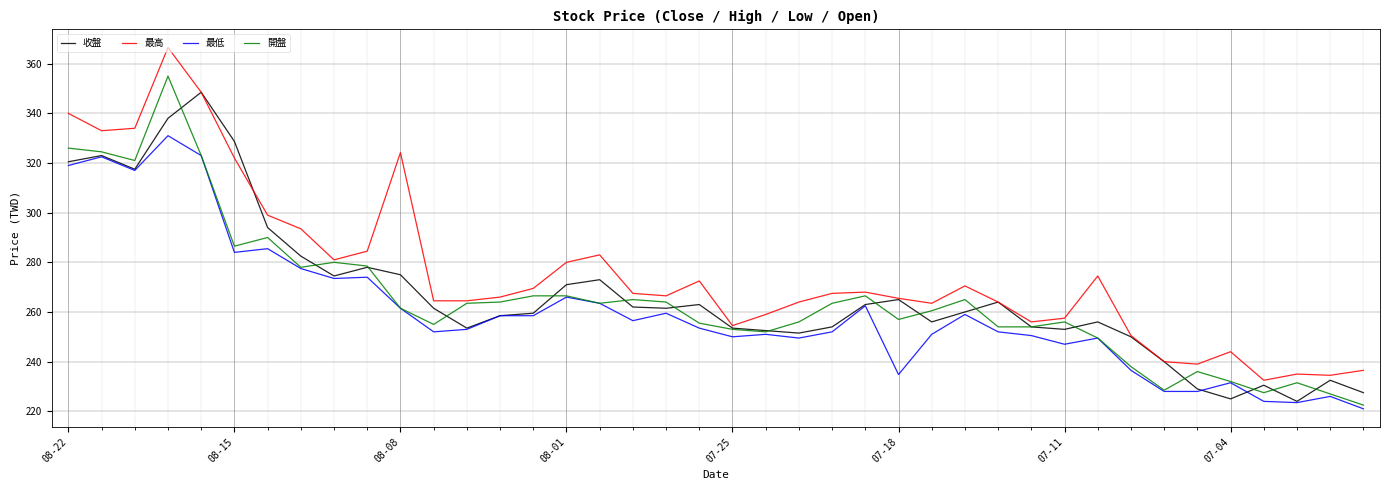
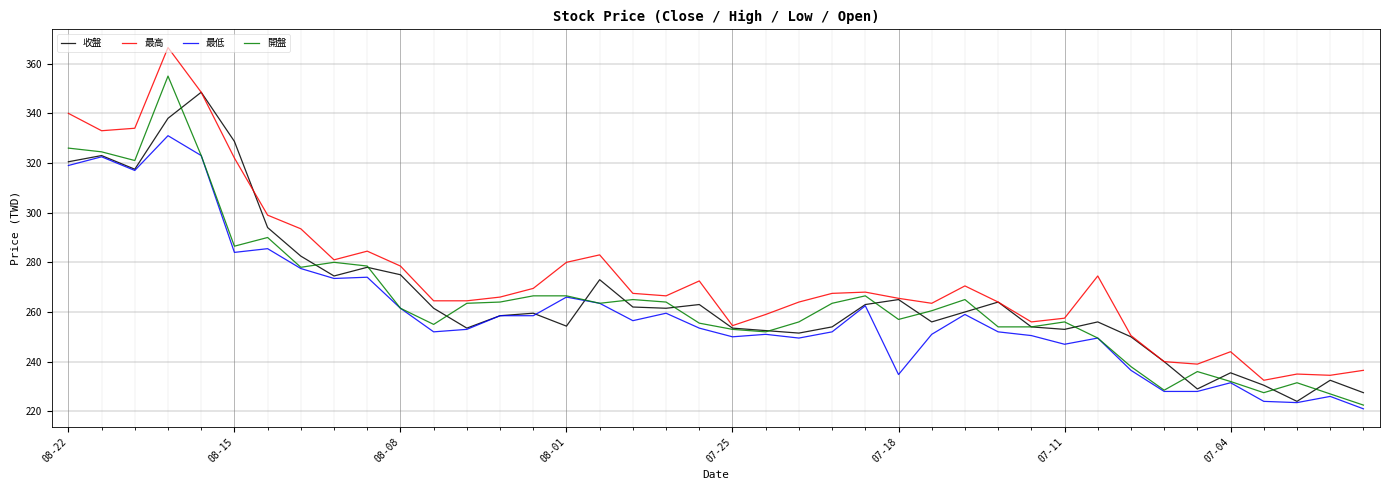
最高, 08-08: 324 -> 279
收盤, 08-01: 271 -> 254
收盤, 07-04: 225 -> 236
